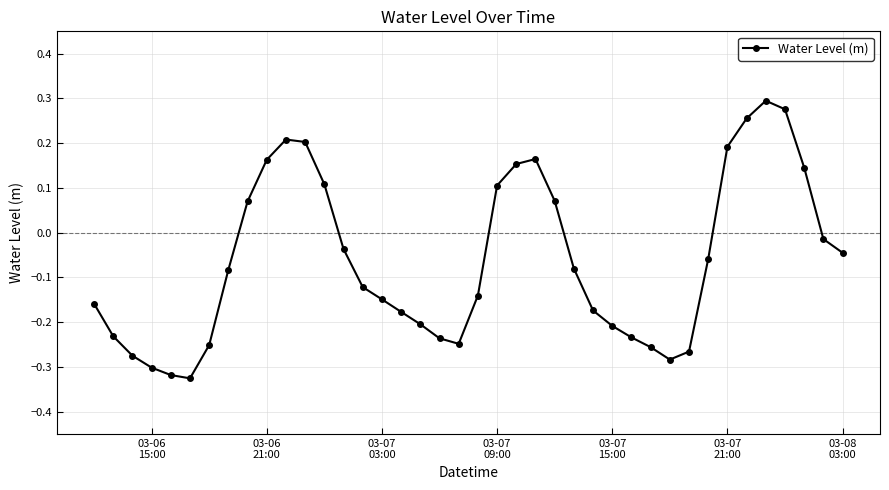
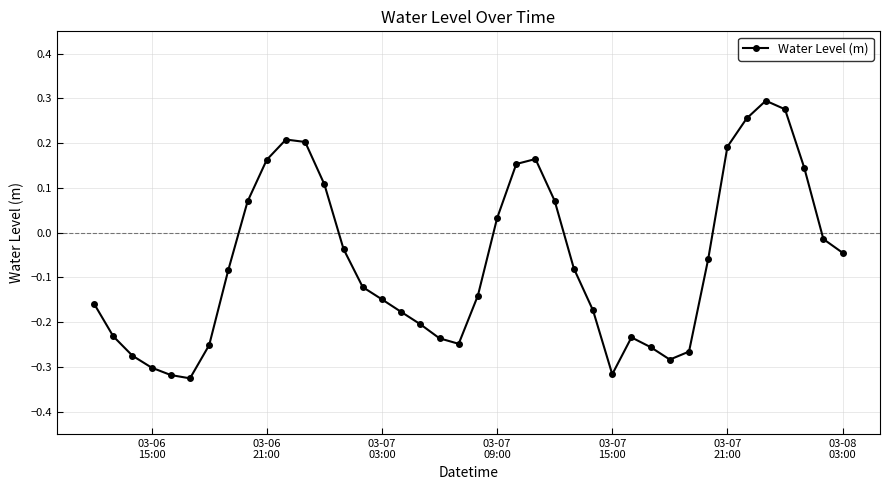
03-07 09:00: 0.11 -> 0.03
03-07 15:00: -0.21 -> -0.32
